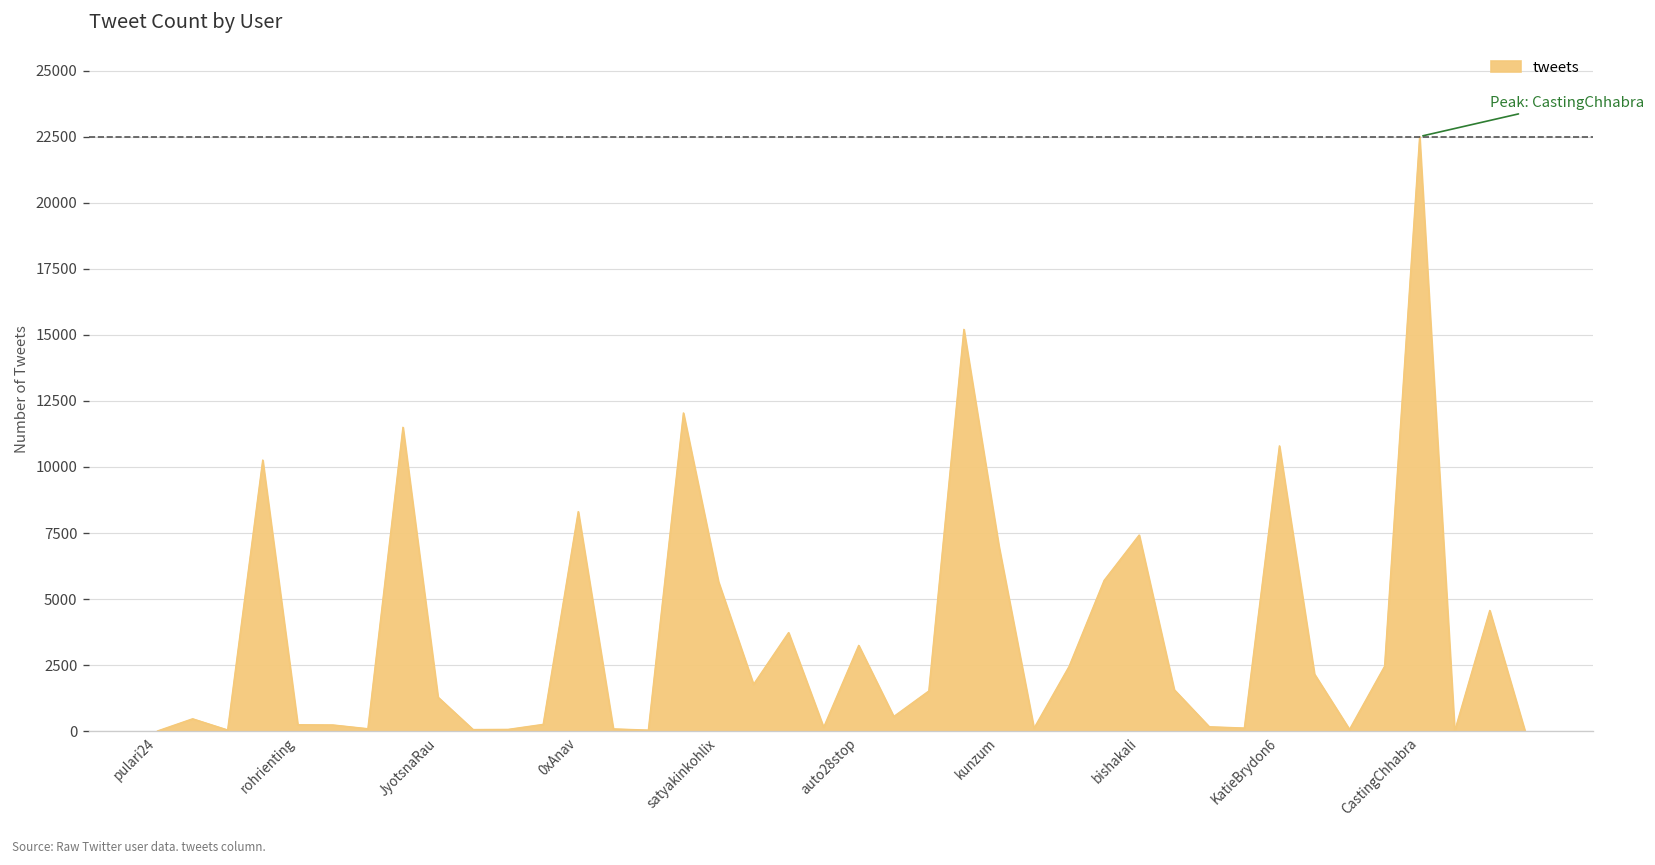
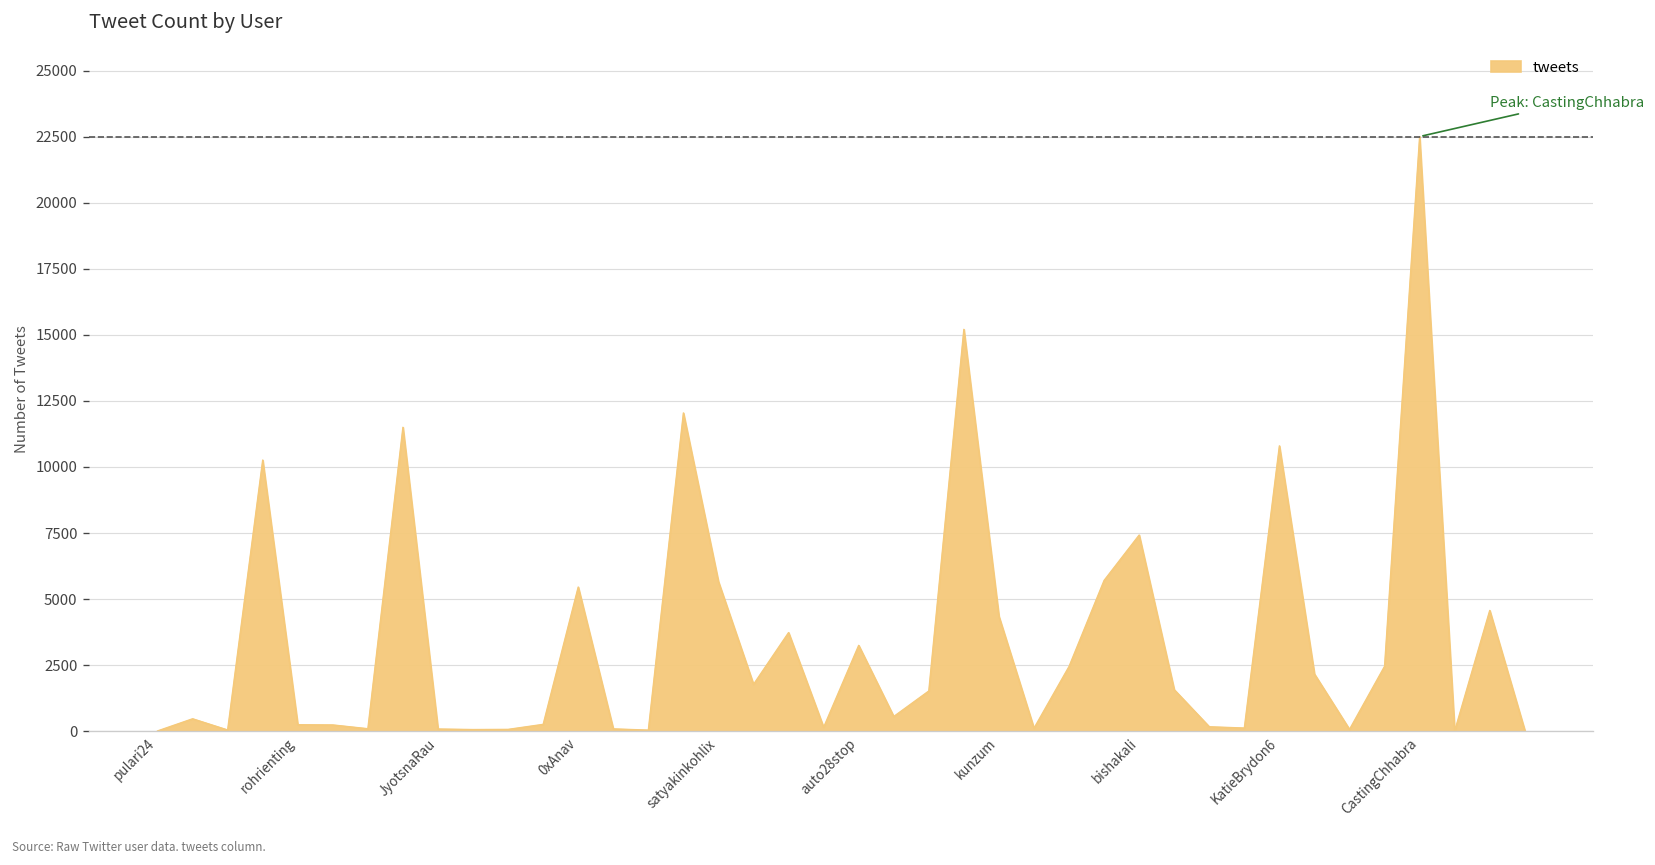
JyotsnaRau: 1300 -> 100
0xAnav: 8300 -> 5400
kunzum: 7000 -> 4300
